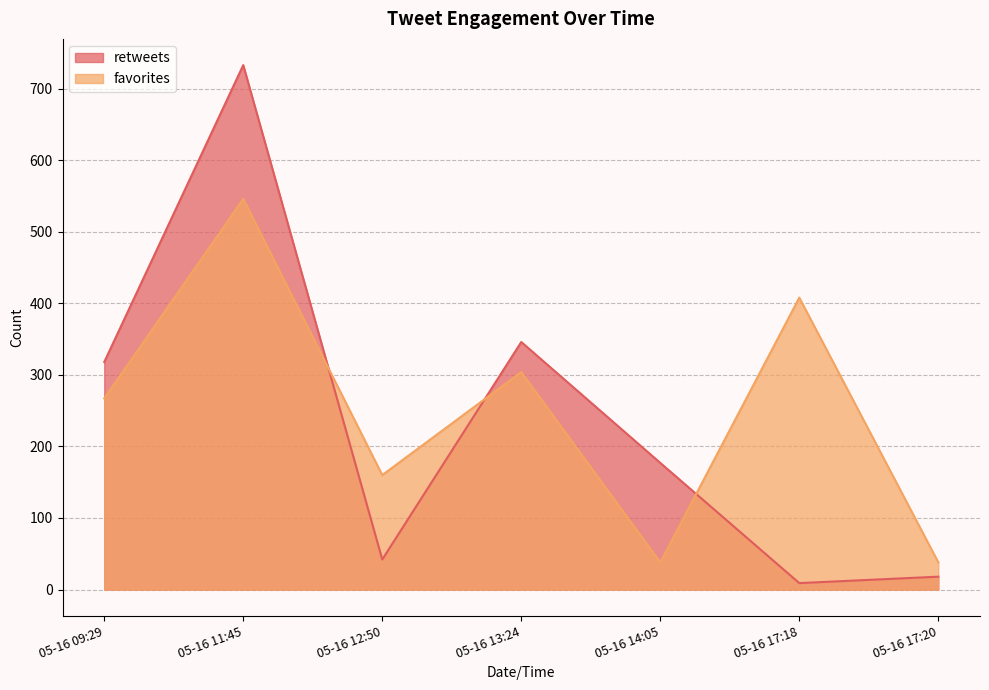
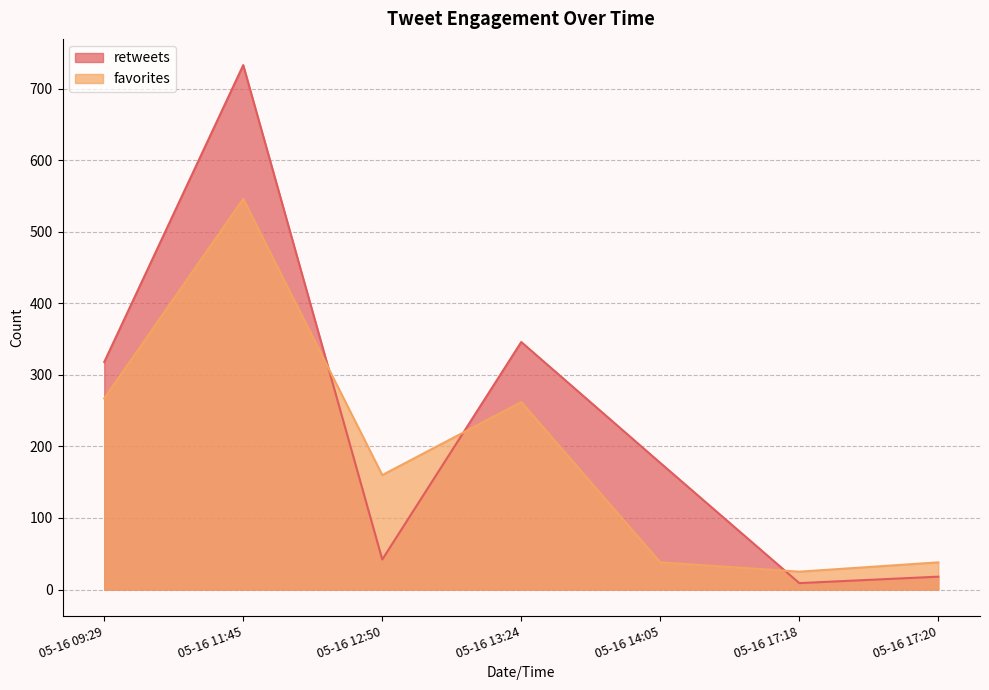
favorites, 05-16 13:24: 300 -> 260
favorites, 05-16 17:18: 410 -> 30
